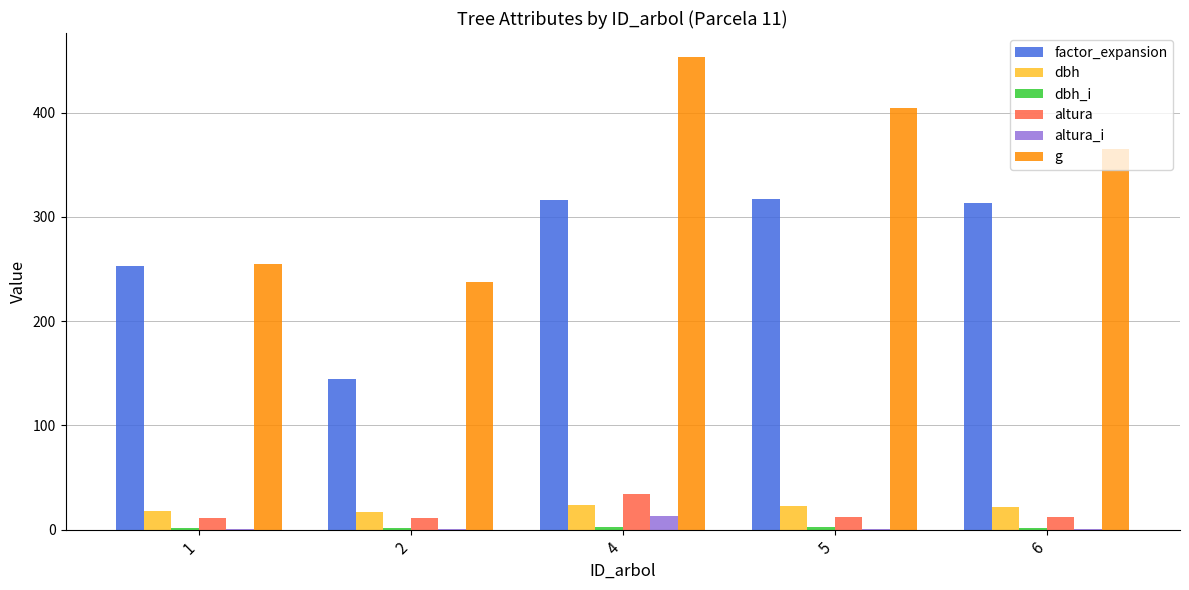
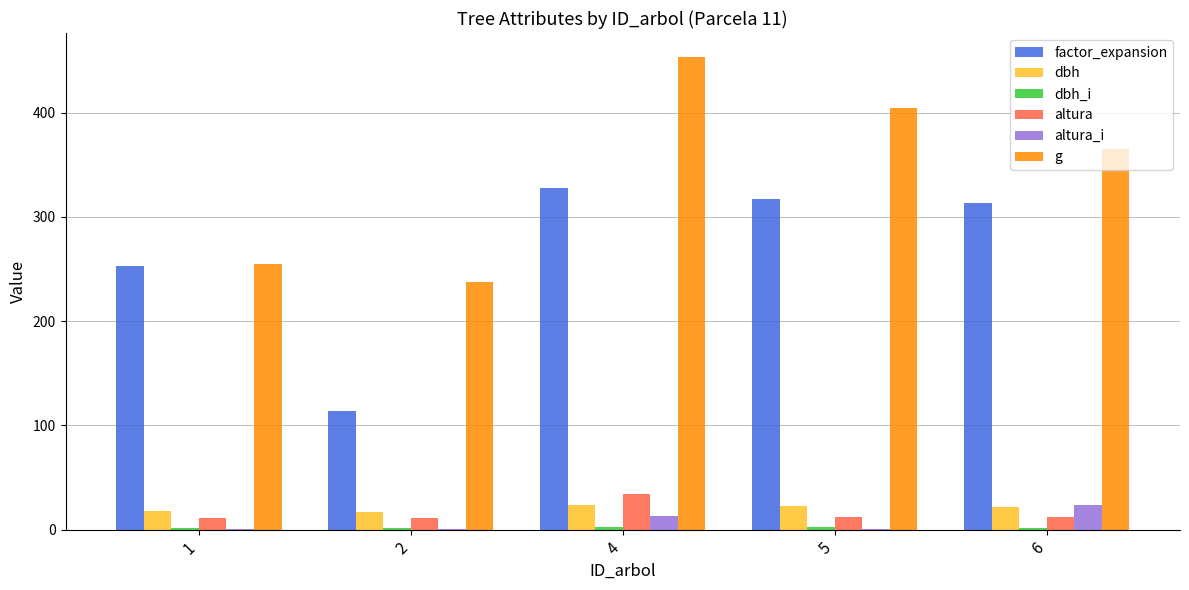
factor_expansion, 2: 144 -> 114
factor_expansion, 4: 316 -> 328
altura_i, 6: 1 -> 24
